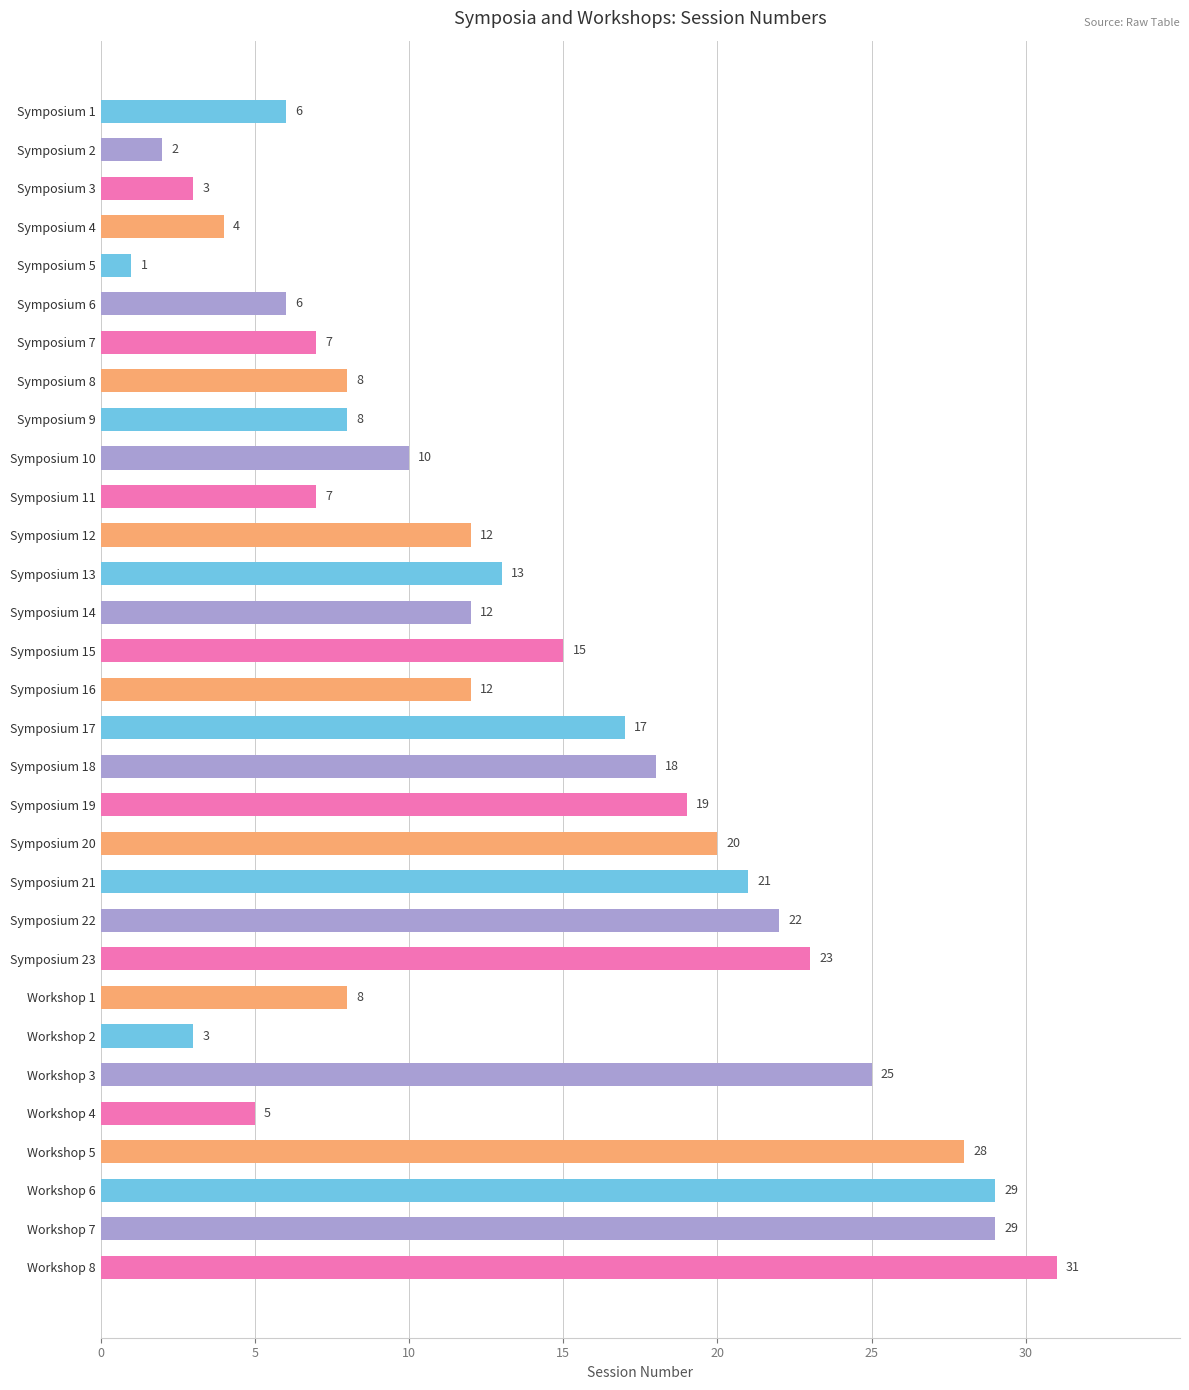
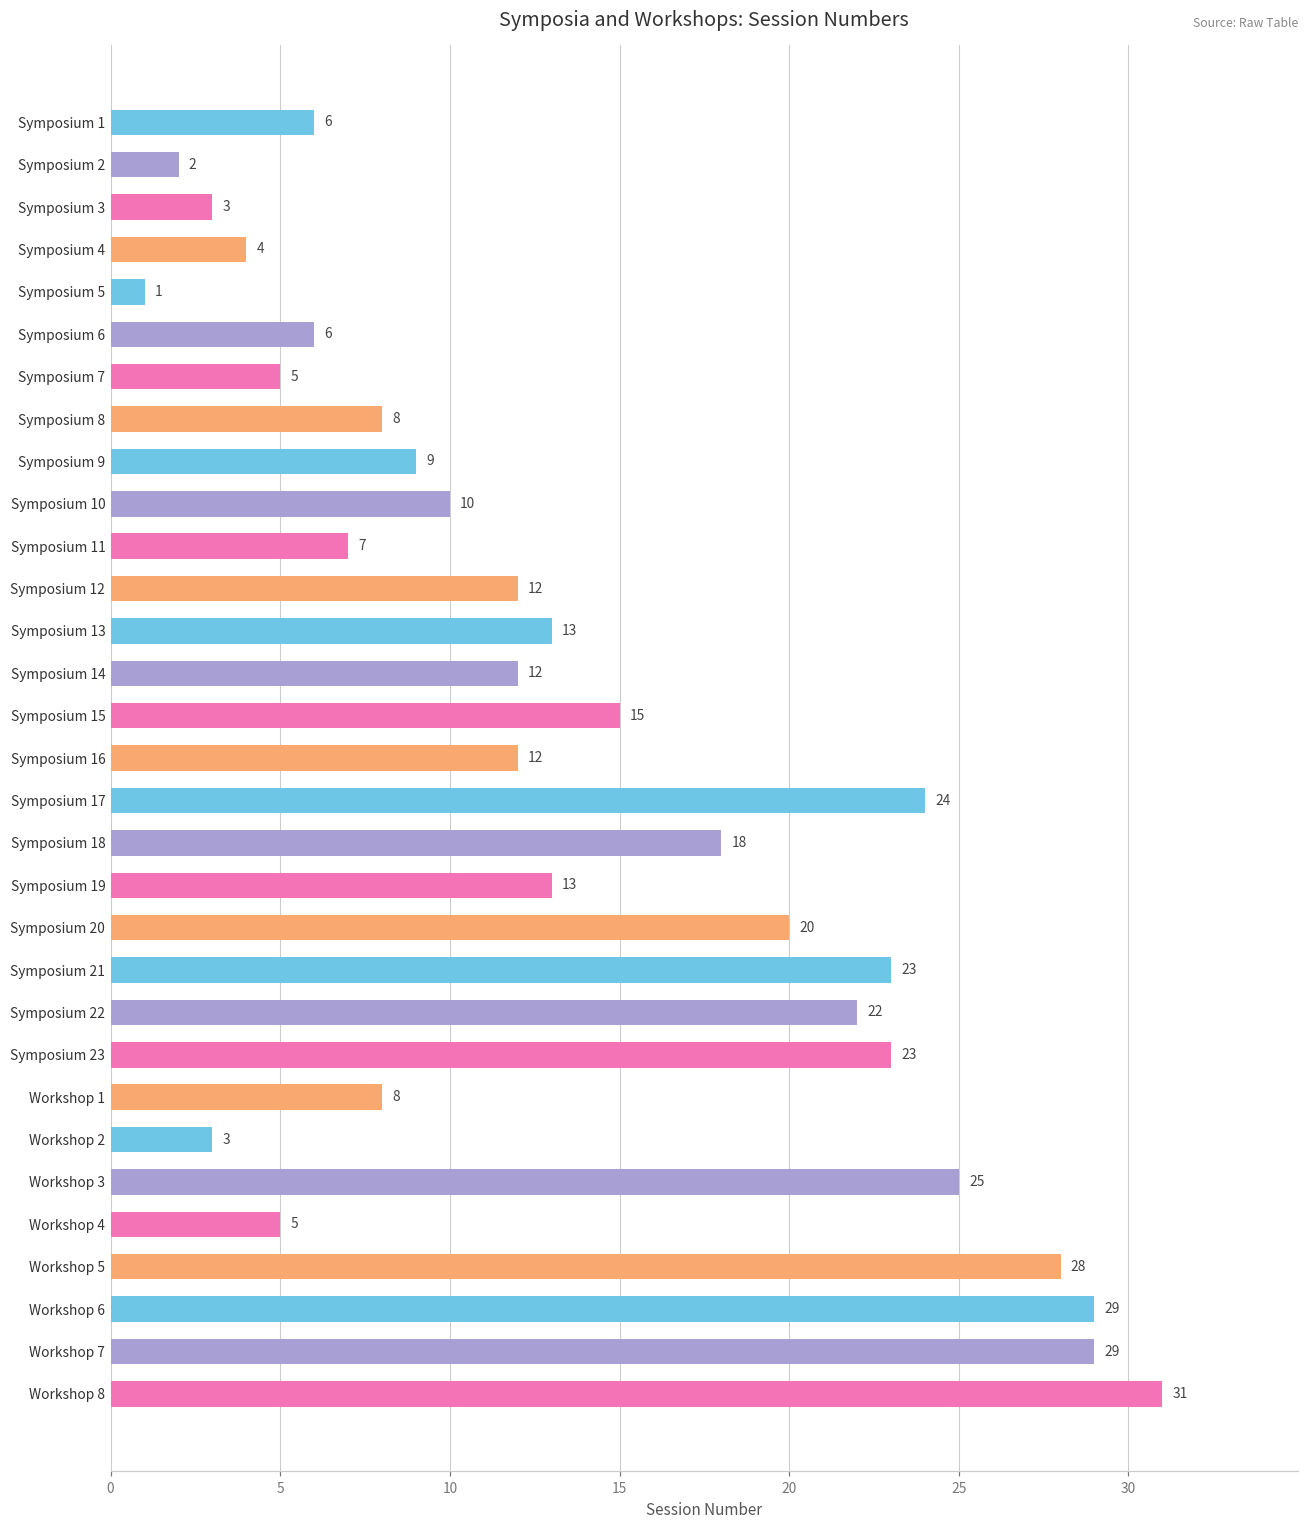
Symposium 7: 7 -> 5
Symposium 9: 8 -> 9
Symposium 17: 17 -> 24
Symposium 19: 19 -> 13
Symposium 21: 21 -> 23
